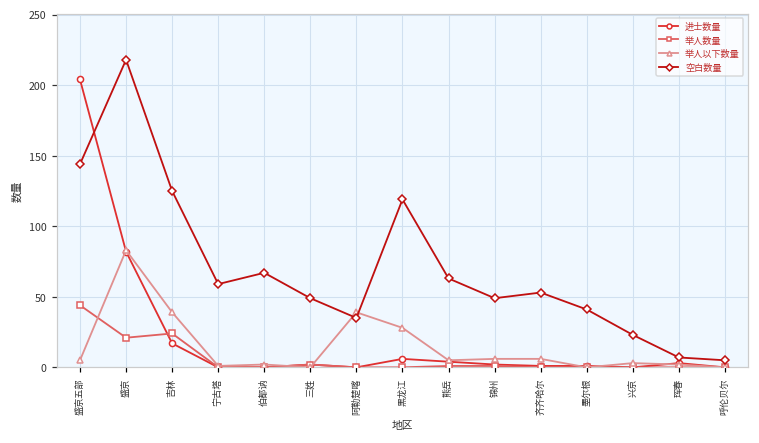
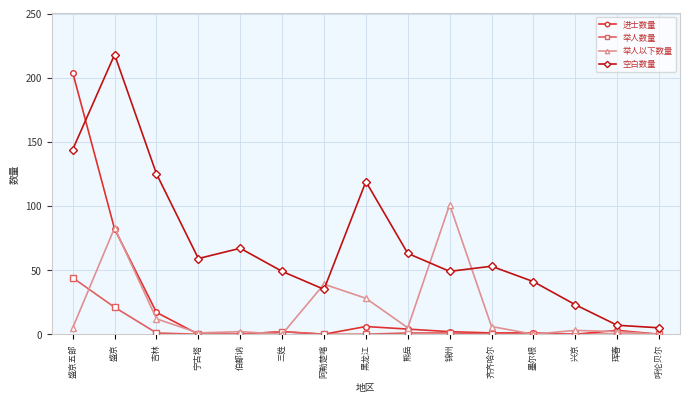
举人数量, 吉林: 24 -> 1
举人以下数量, 吉林: 39 -> 12
举人以下数量, 锦州: 6 -> 101
